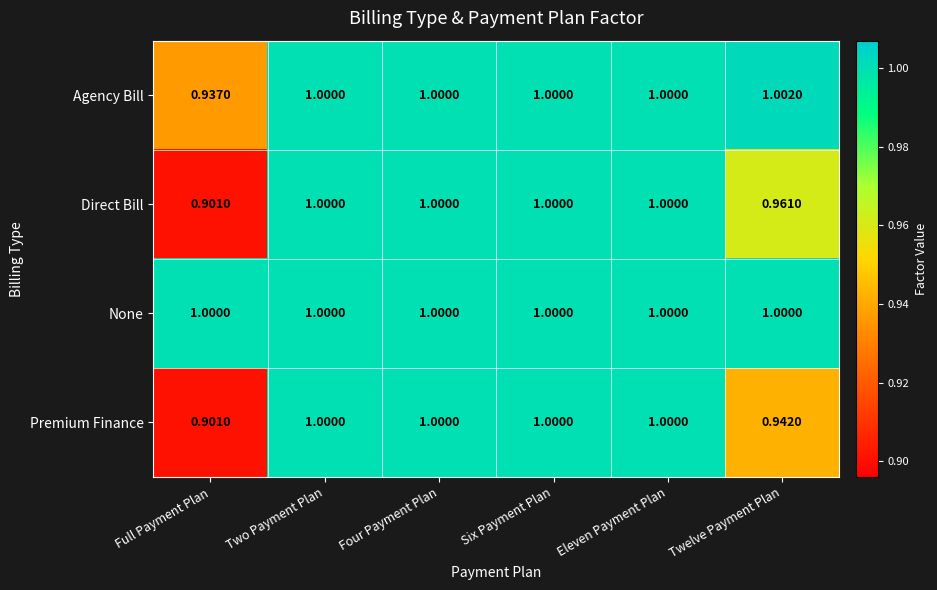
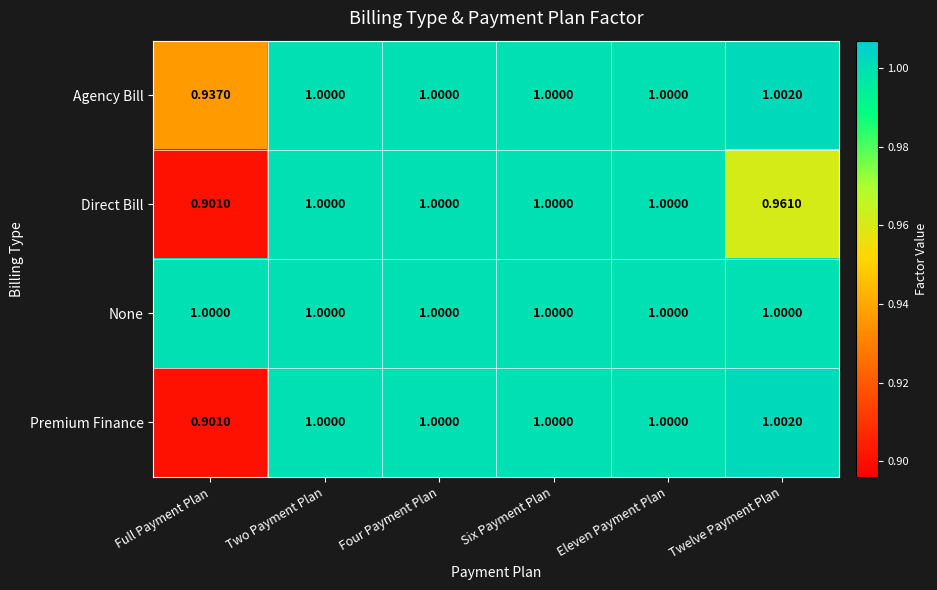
Premium Finance, Twelve Payment Plan: 0.9420 -> 1.0020
